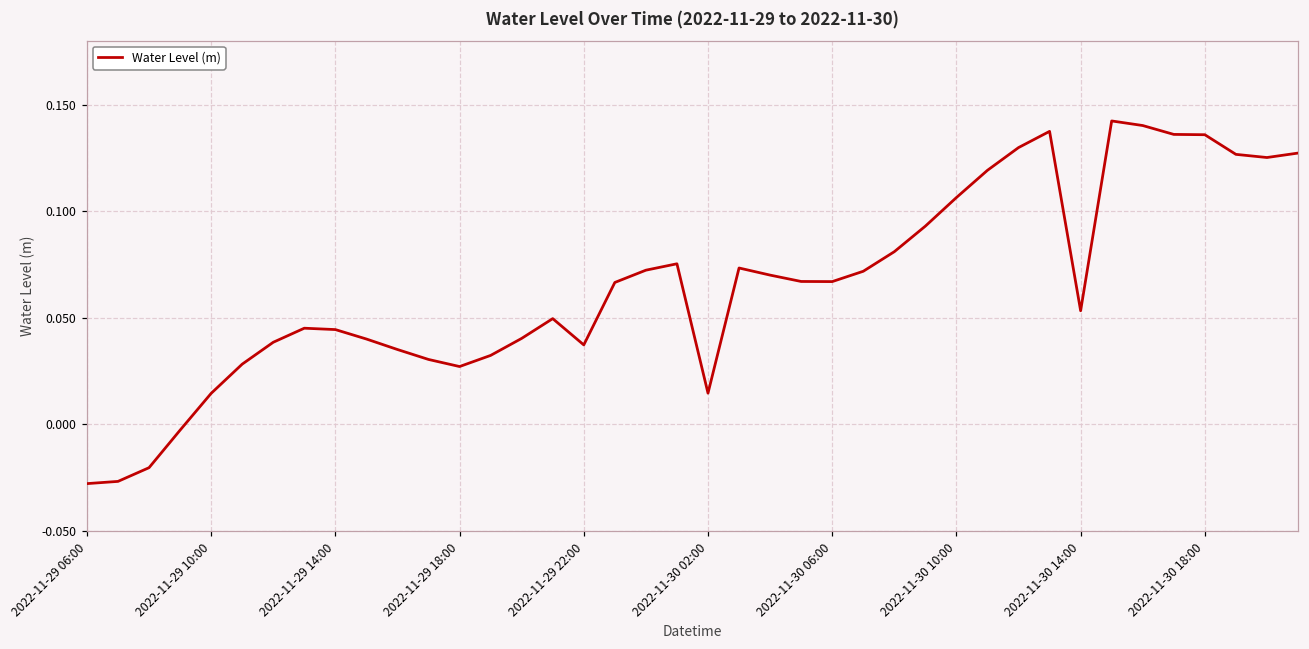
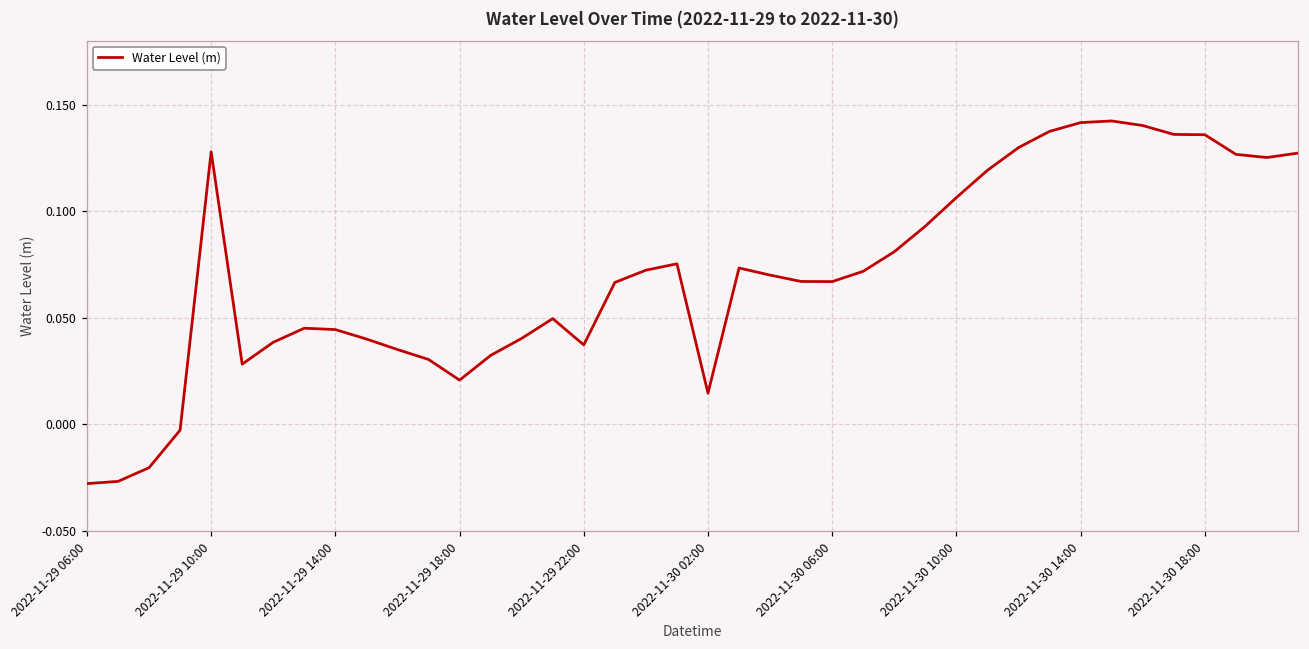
2022-11-29 10:00: 0.015 -> 0.128
2022-11-29 18:00: 0.027 -> 0.021
2022-11-30 14:00: 0.053 -> 0.142
